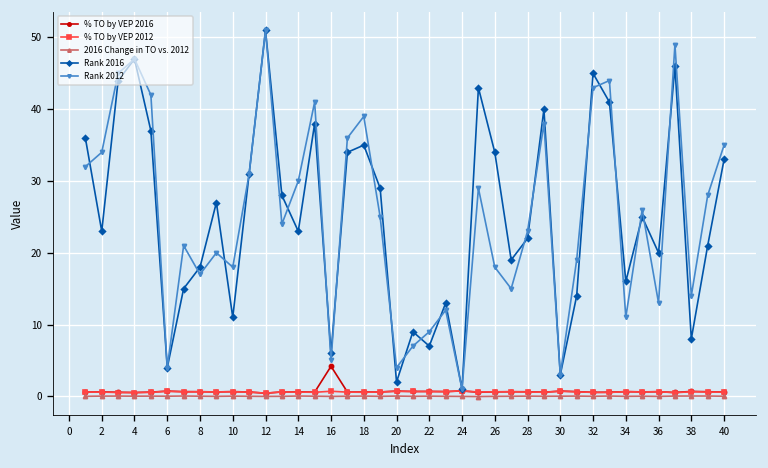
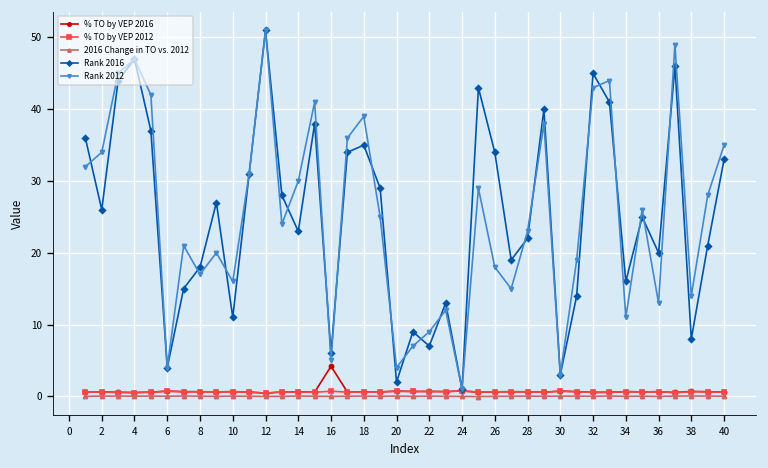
Rank 2016, 2: 23 -> 26
Rank 2012, 10: 18 -> 16
